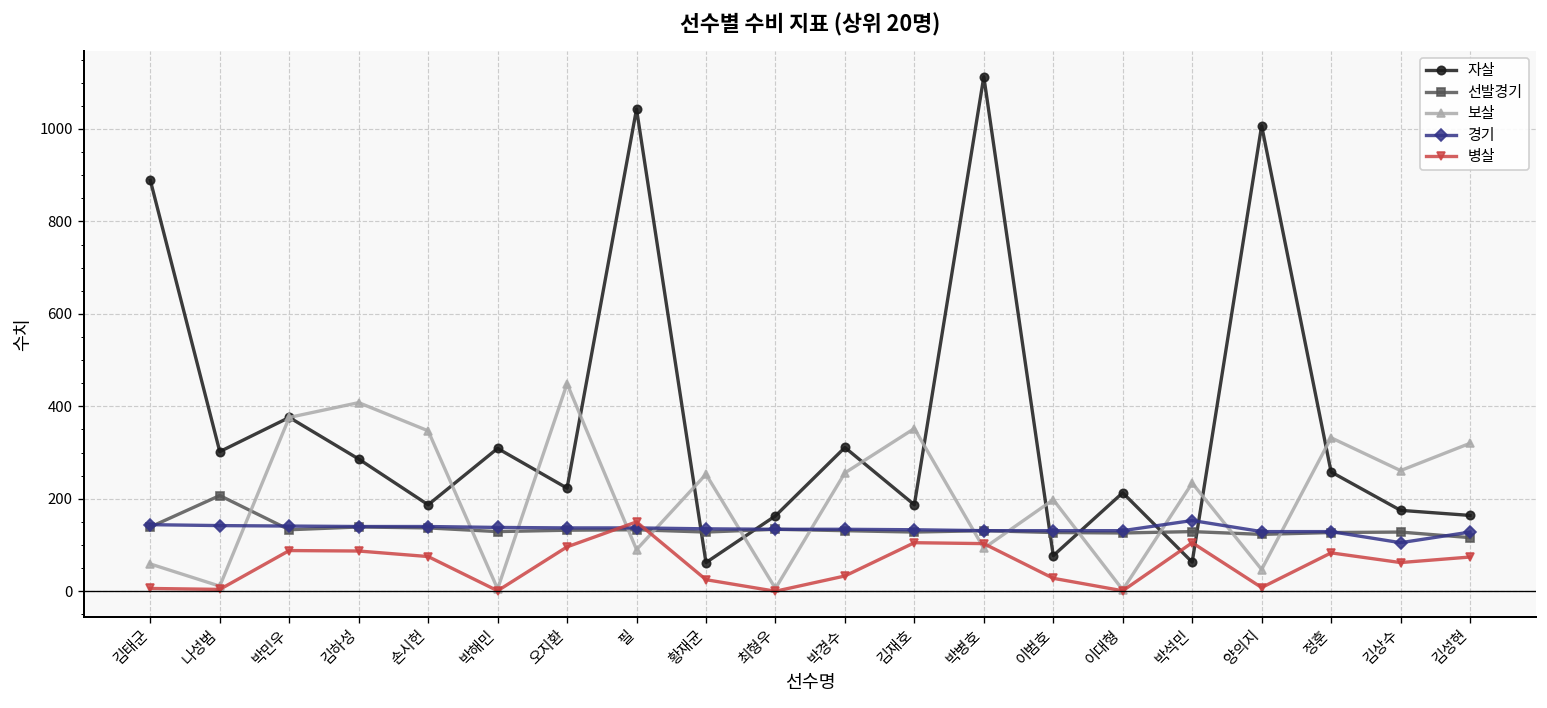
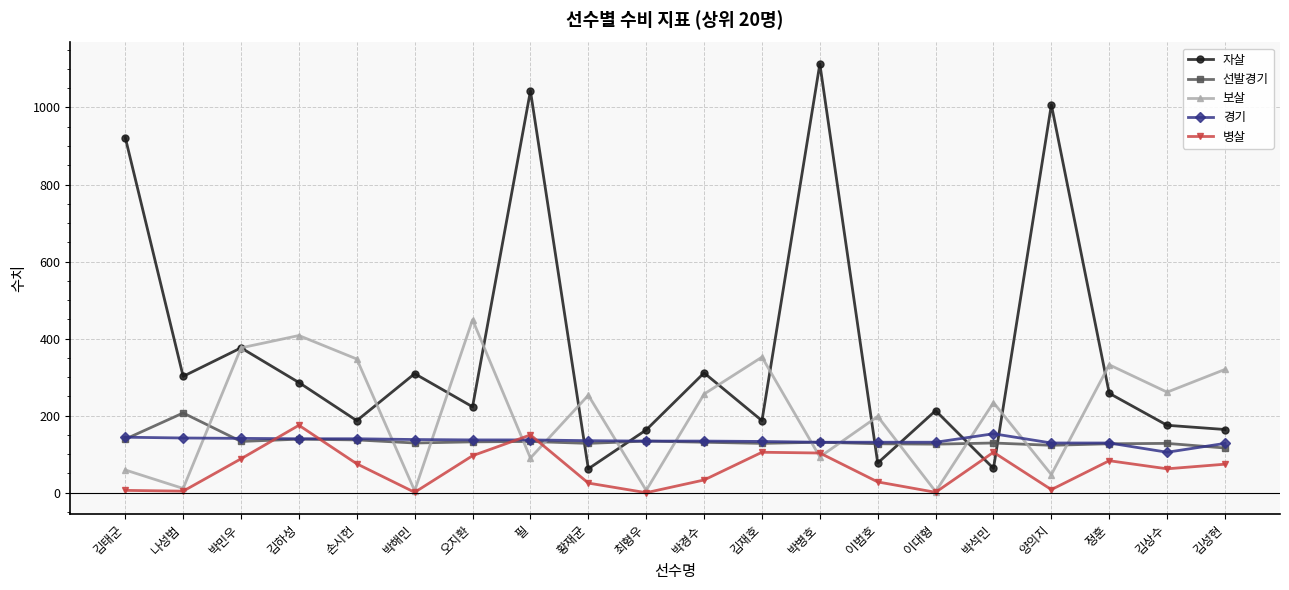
자살, 김태군: 890 -> 920
병살, 김하성: 90 -> 180
